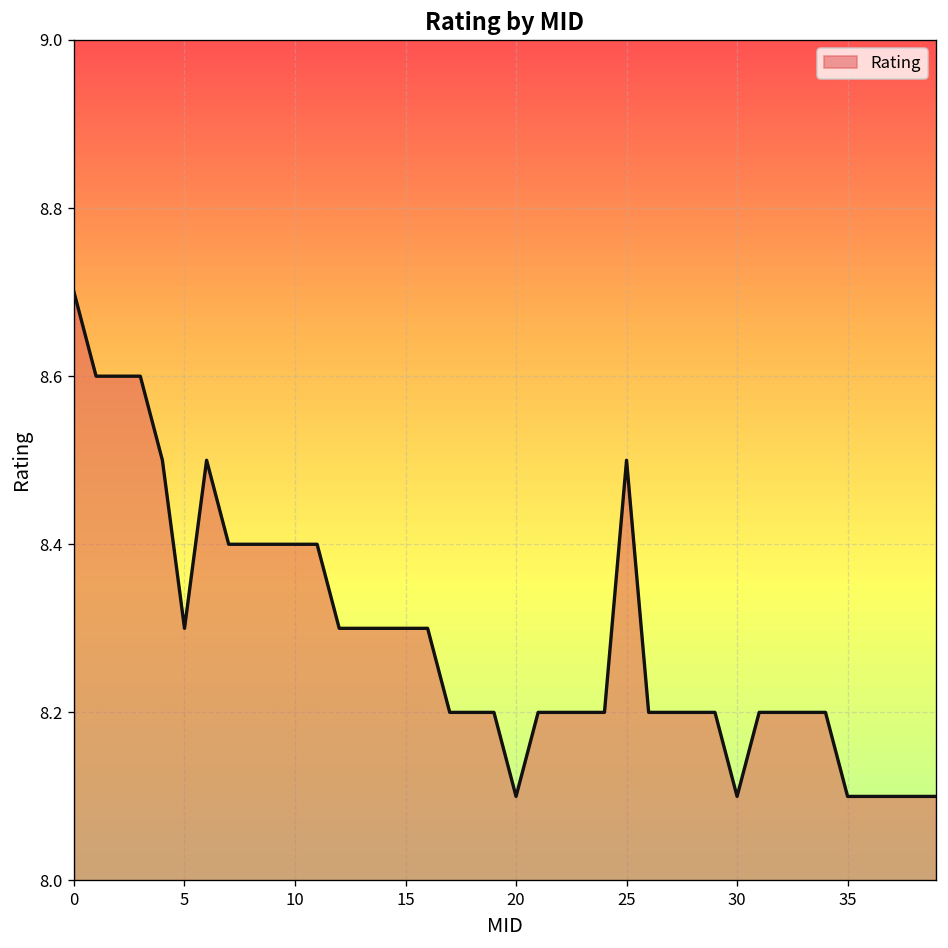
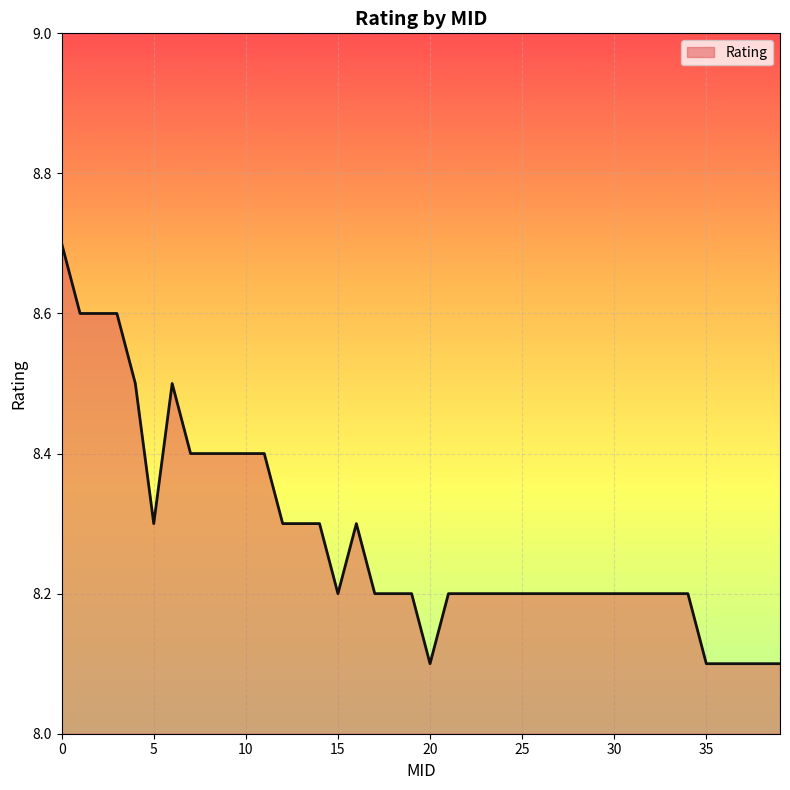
15: 8.3 -> 8.2
25: 8.5 -> 8.2
30: 8.1 -> 8.2
